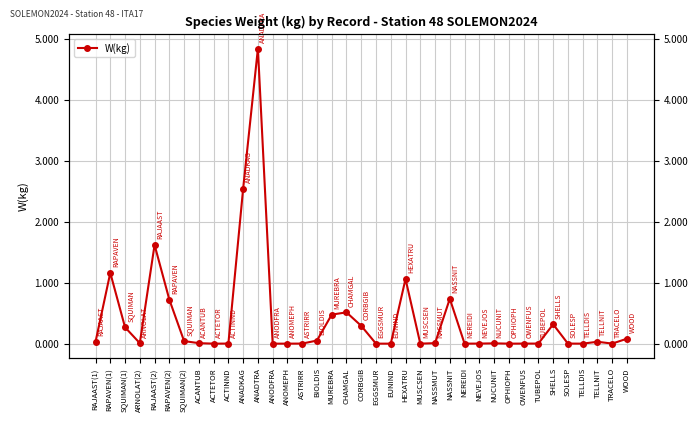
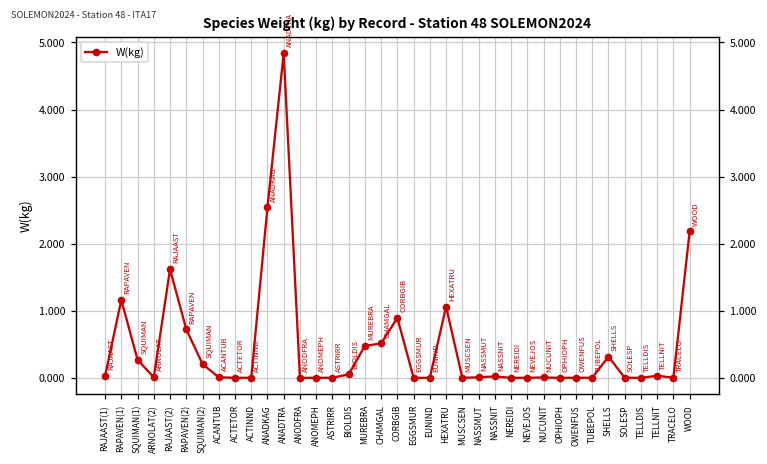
SQUIMAN(2): 0.0 -> 0.2
CORBGIB: 0.3 -> 0.9
NASSNIT: 0.7 -> 0.0
WOOD: 0.1 -> 2.2
